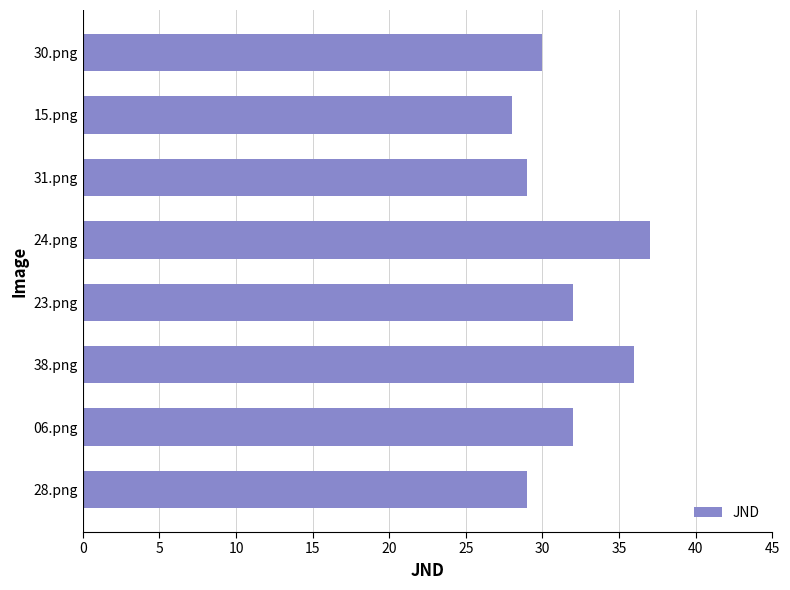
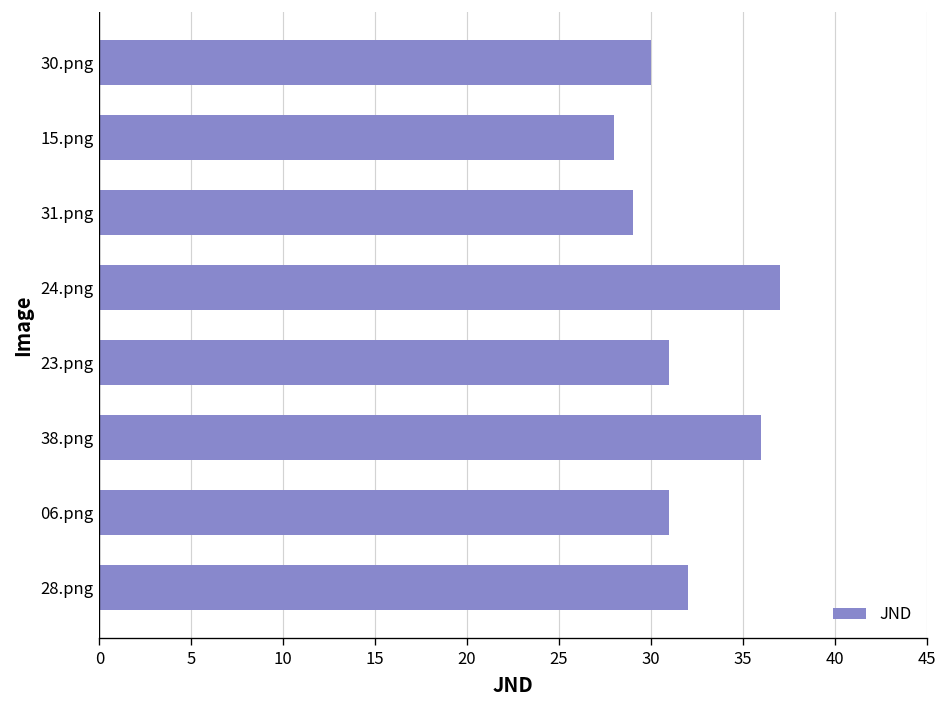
23.png: 32 -> 31
06.png: 32 -> 31
28.png: 29 -> 32
